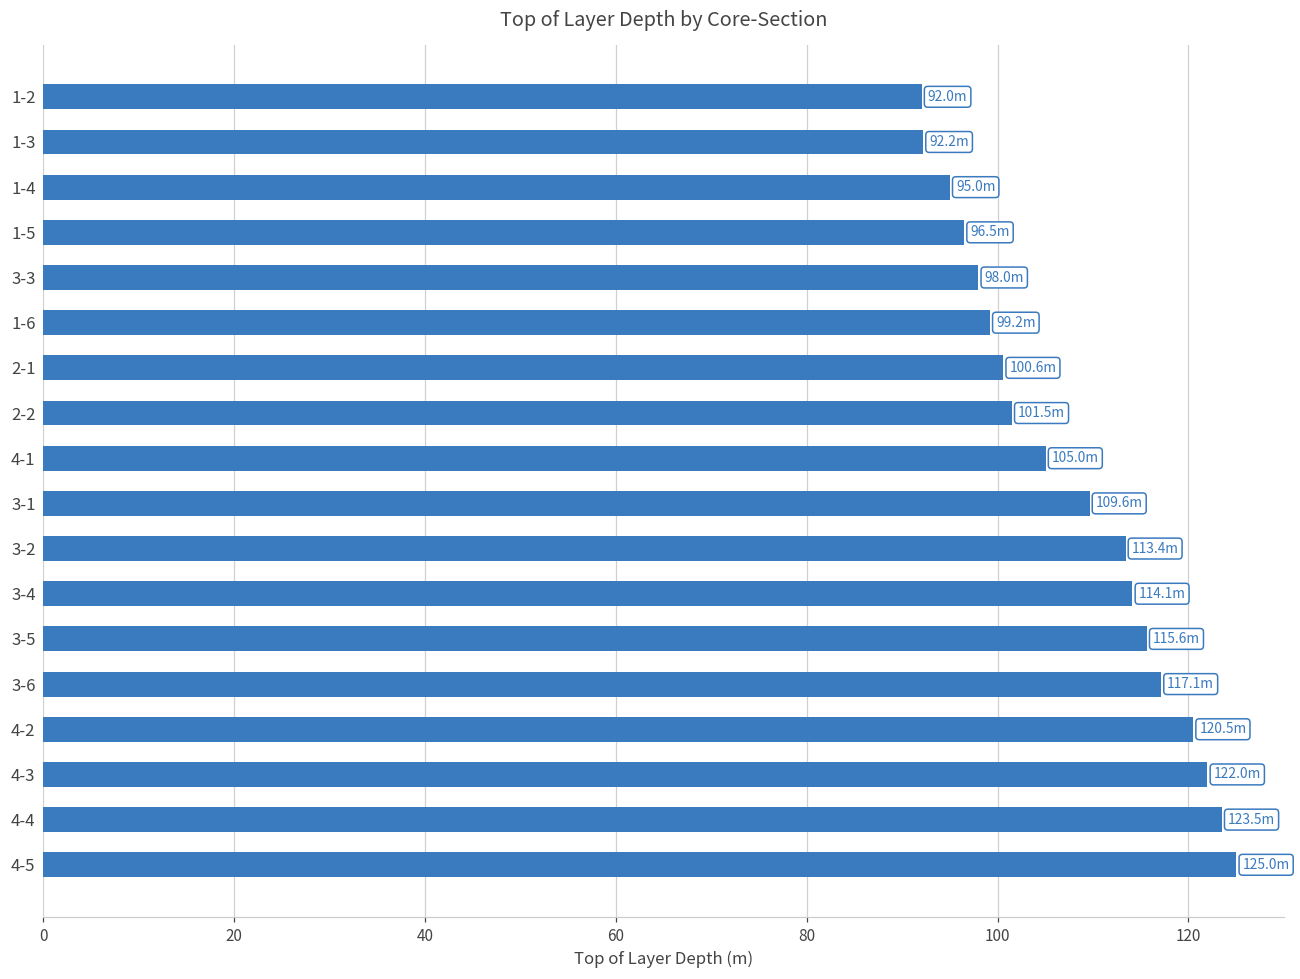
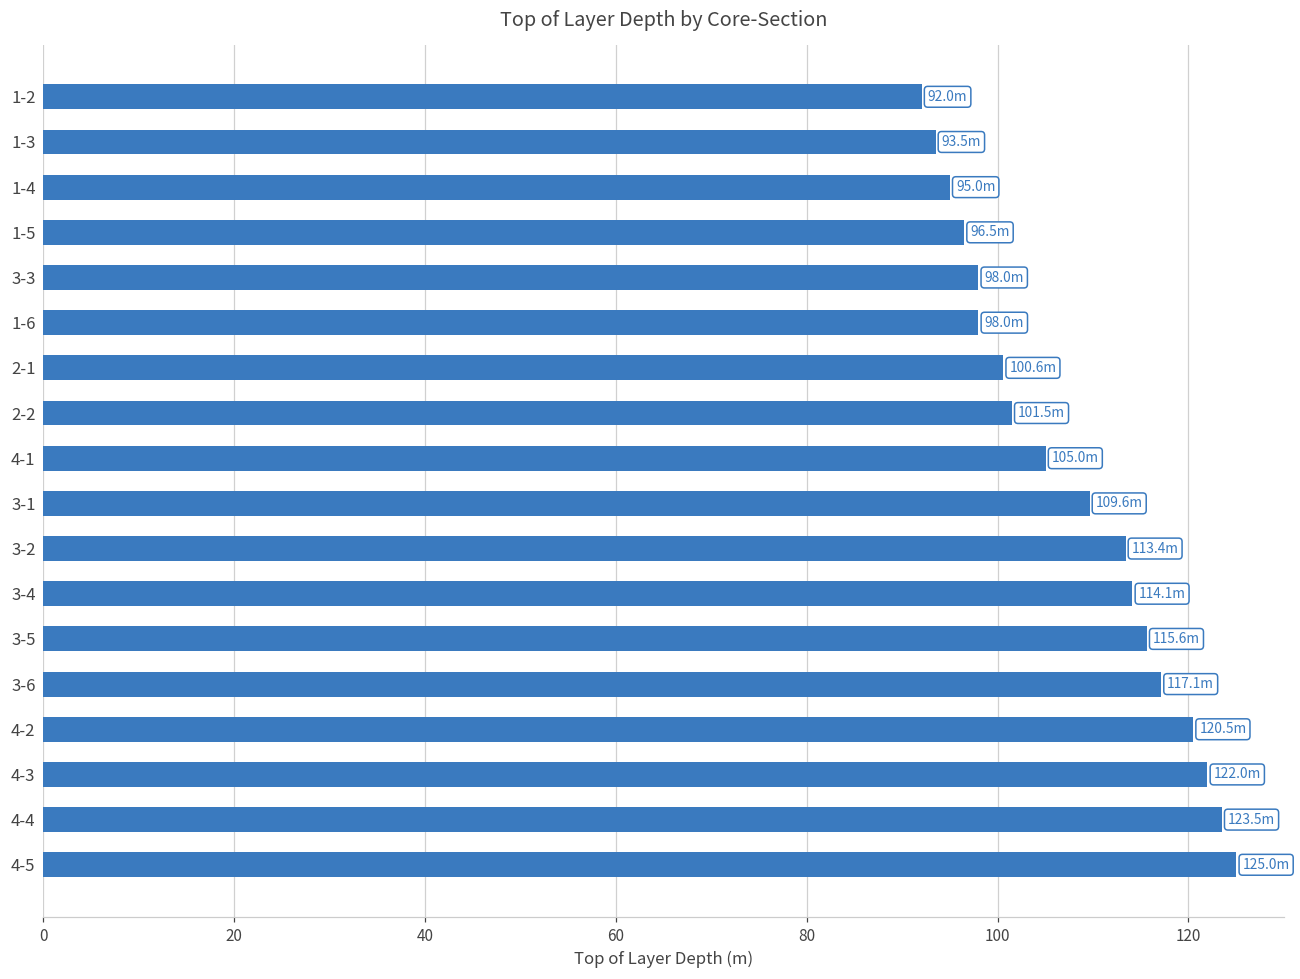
1-3: 92.2m -> 93.5m
1-6: 99.2m -> 98.0m
